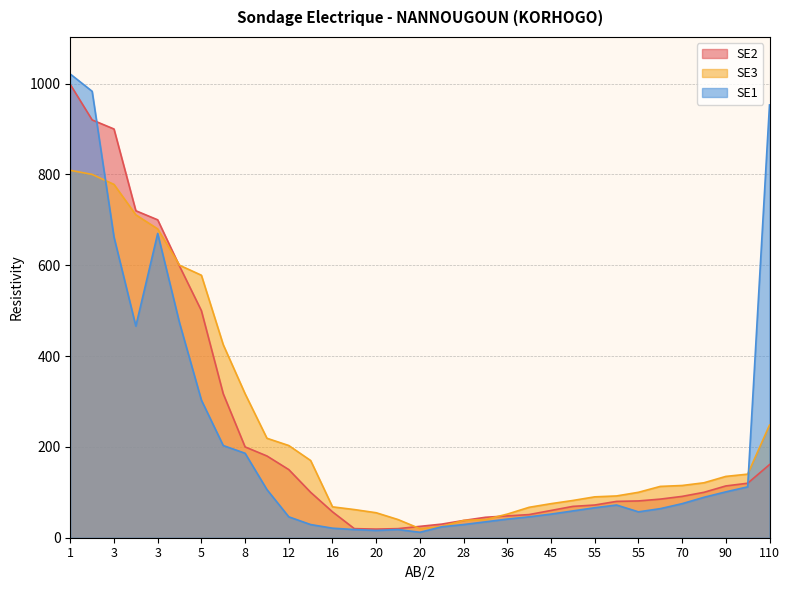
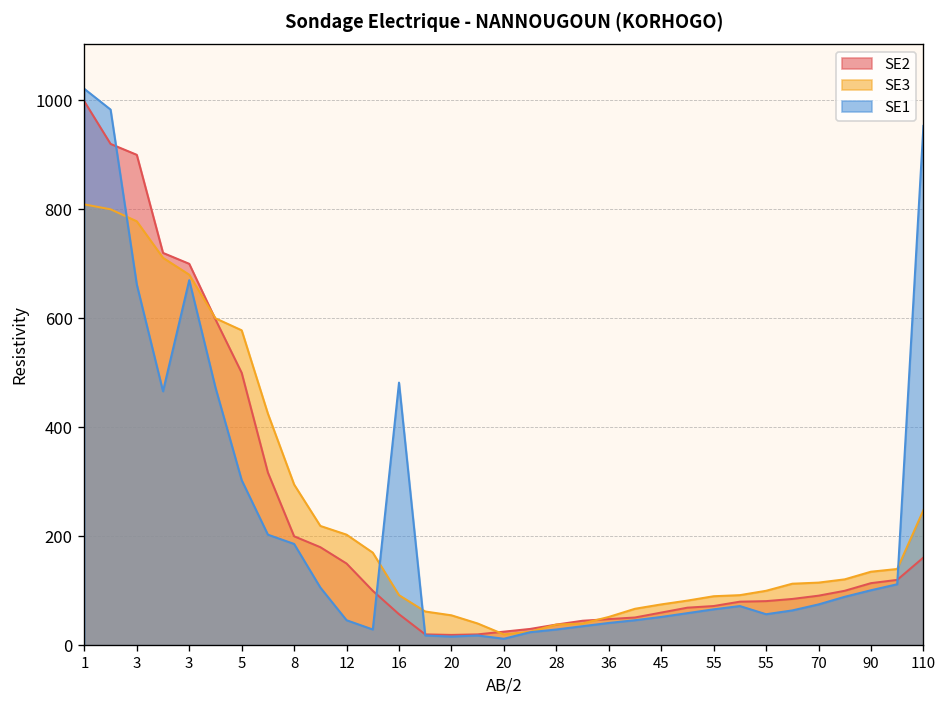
SE3, 8: 320 -> 300
SE3, 16: 70 -> 90
SE1, 16: 20 -> 480
